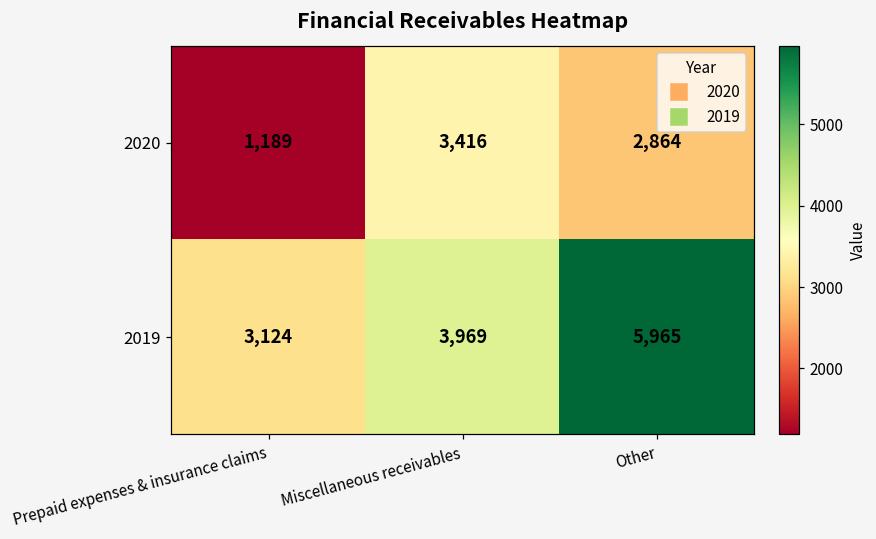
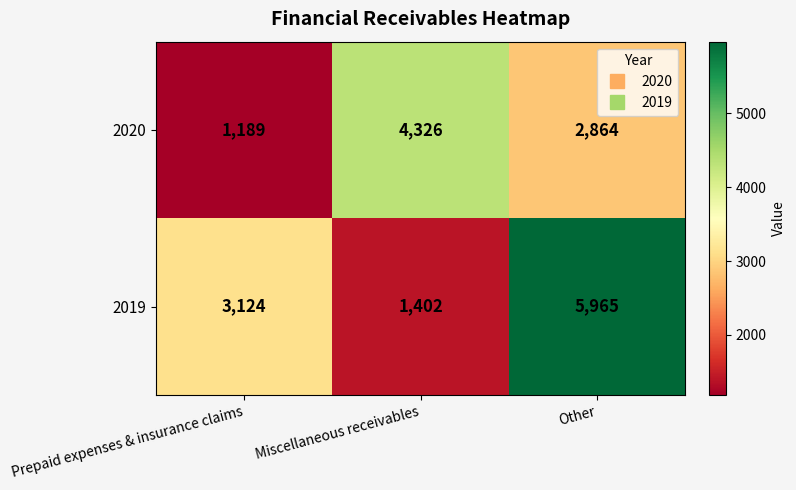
2020, Miscellaneous receivables: 3,416 -> 4,326
2019, Miscellaneous receivables: 3,969 -> 1,402
